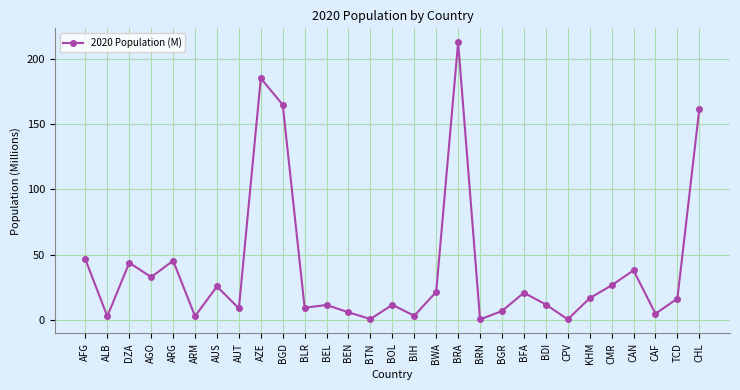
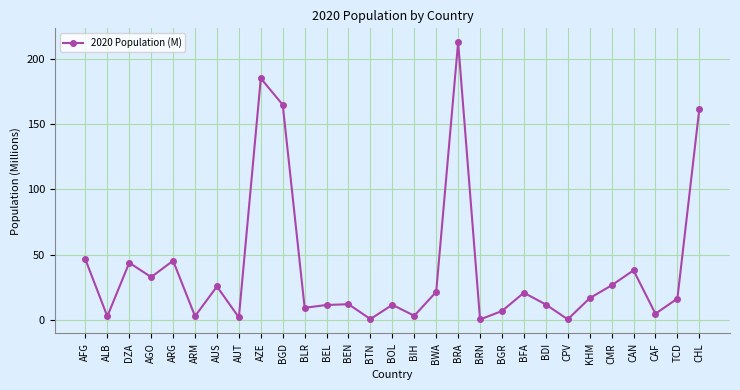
AUT: 9 -> 2
BEN: 6 -> 12
